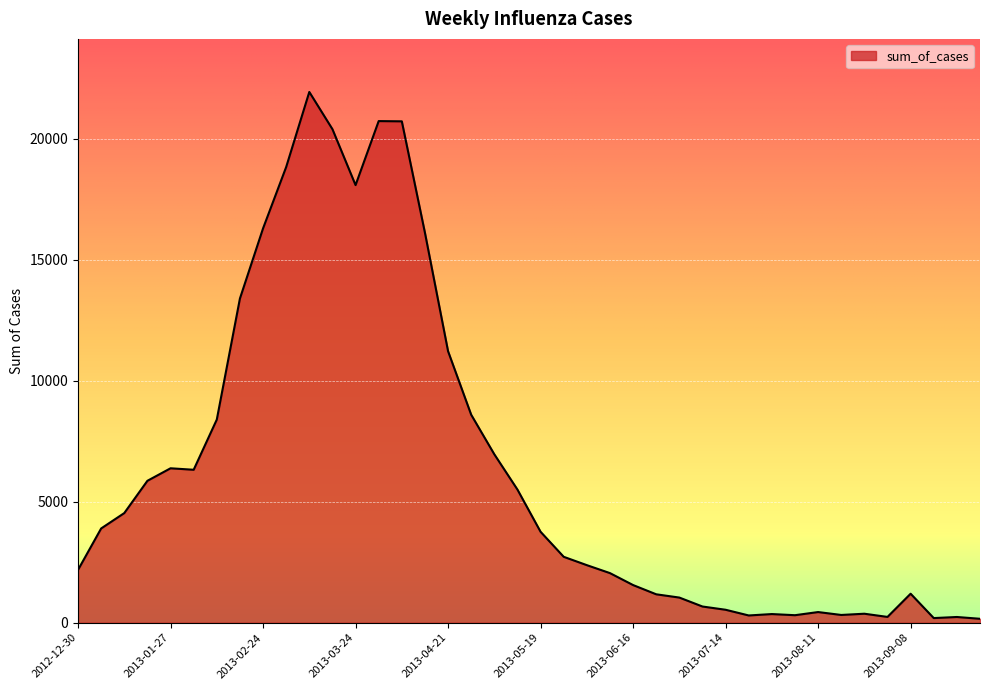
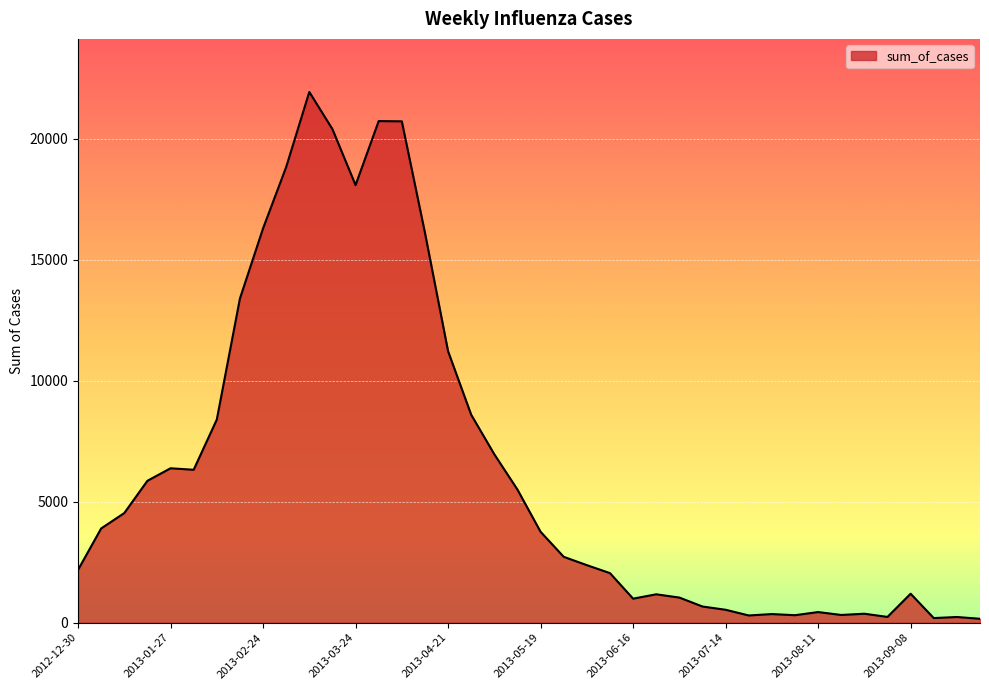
2013-06-16: 1600 -> 1000
